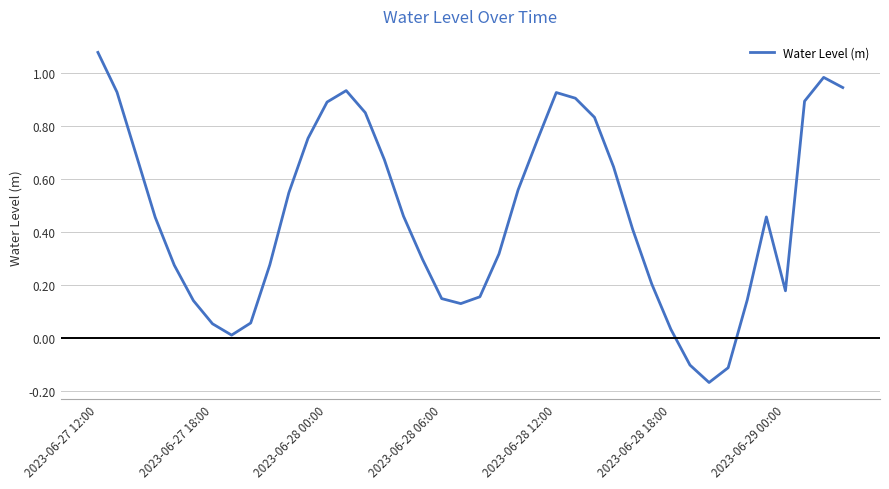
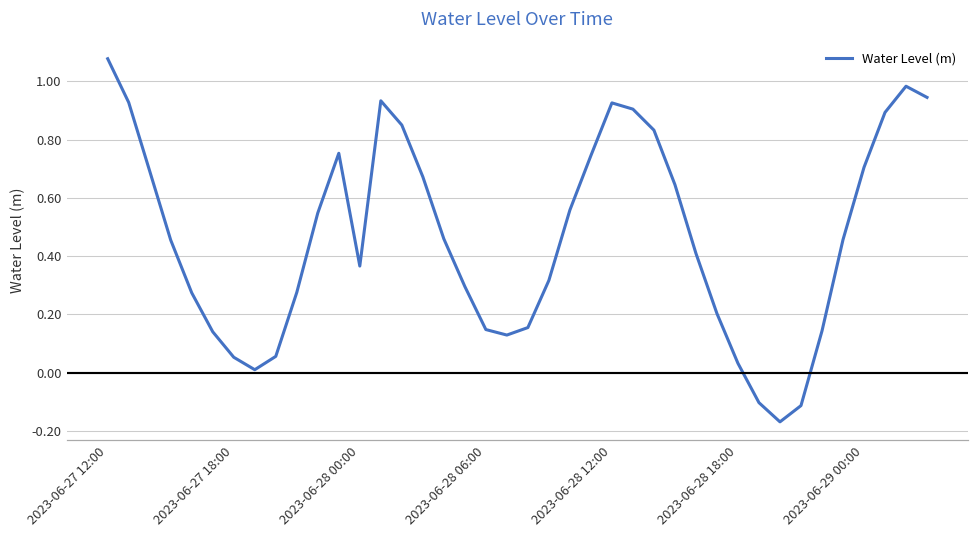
2023-06-28 00:00: 0.89 -> 0.37
2023-06-29 00:00: 0.18 -> 0.70
